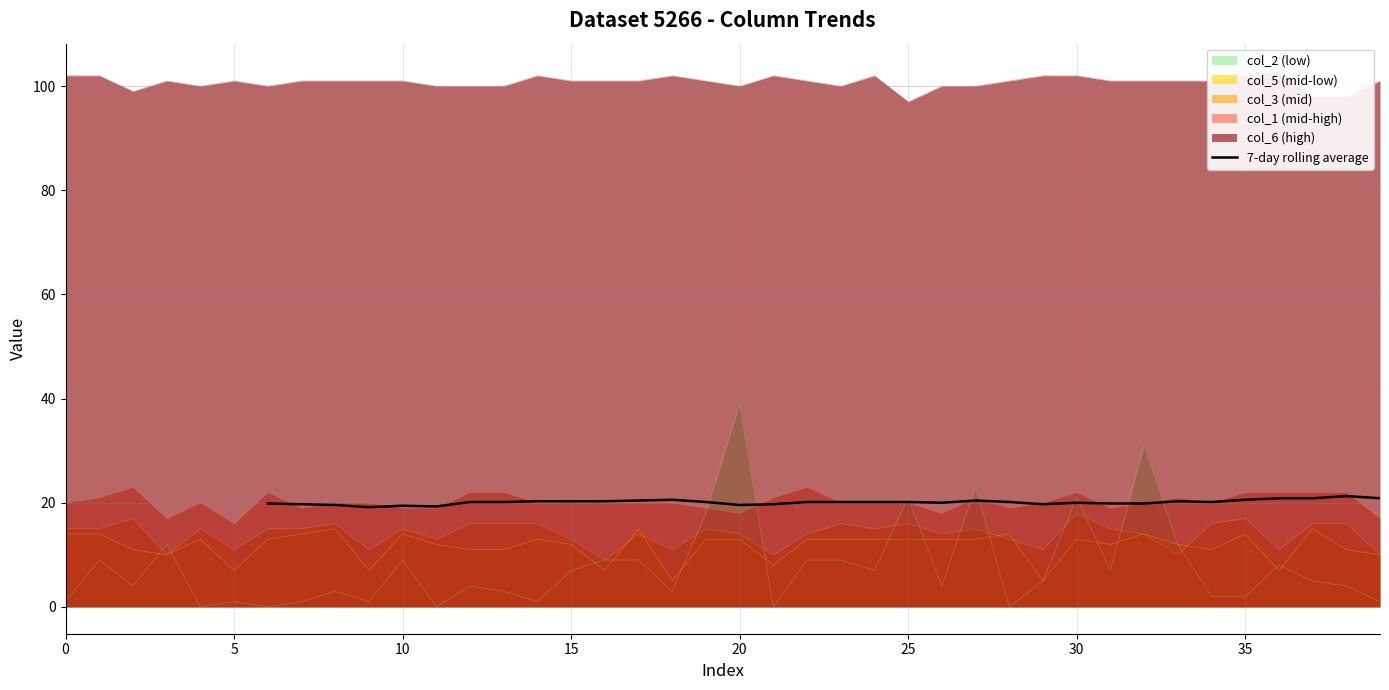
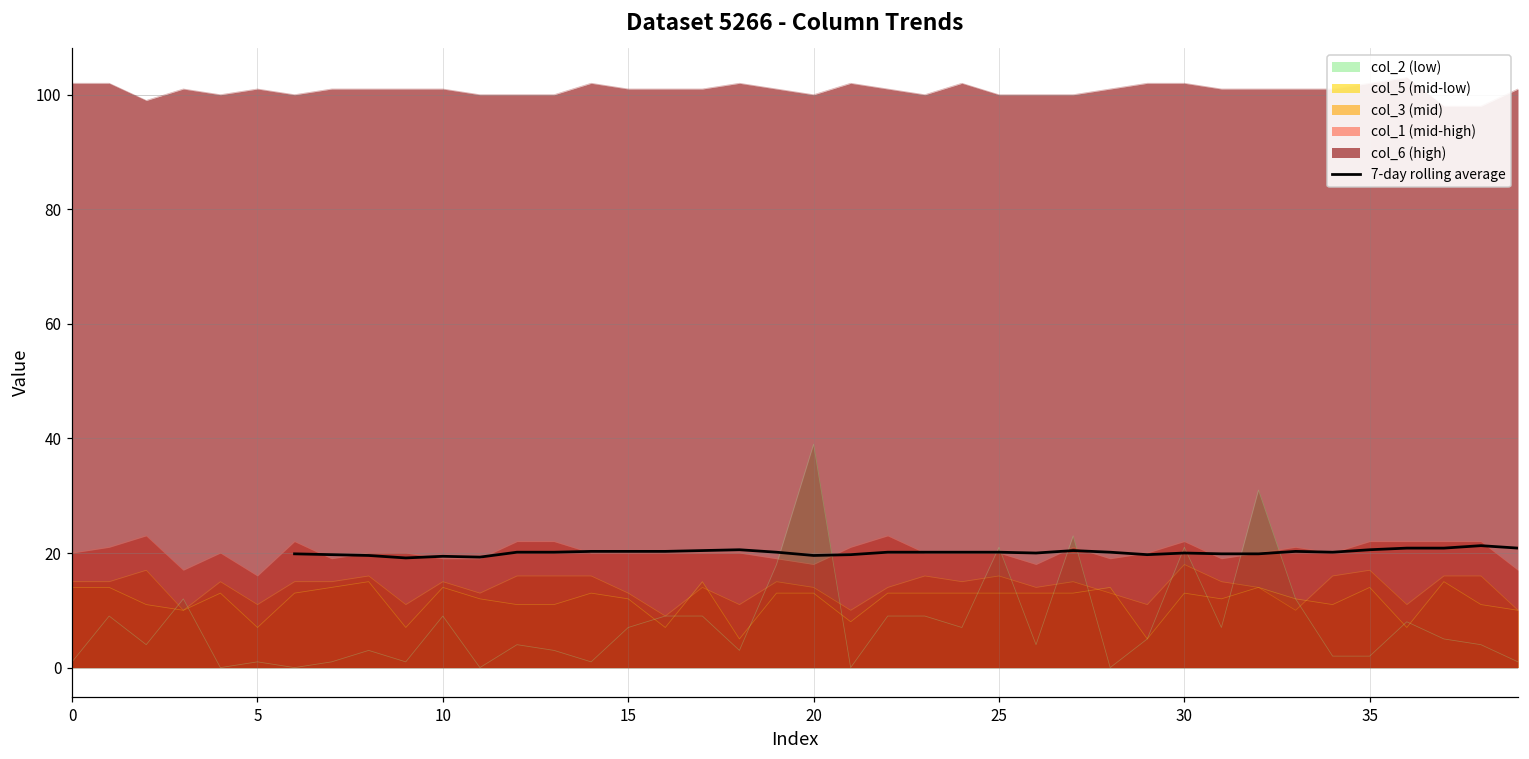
col_6 (high), 25: 97 -> 100
